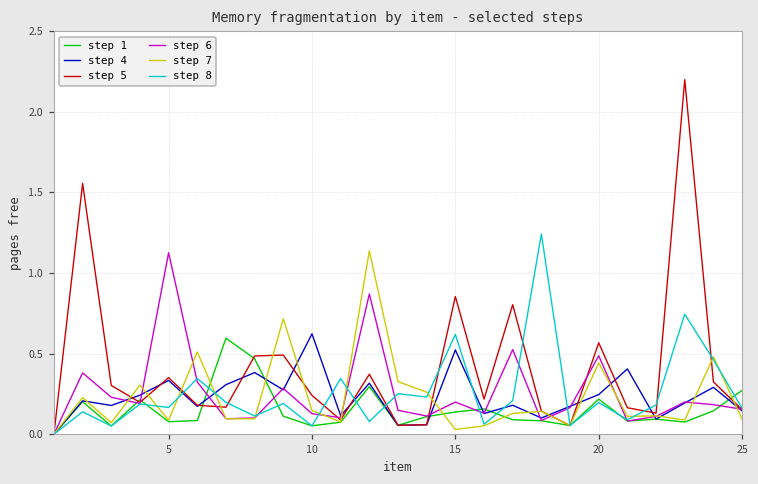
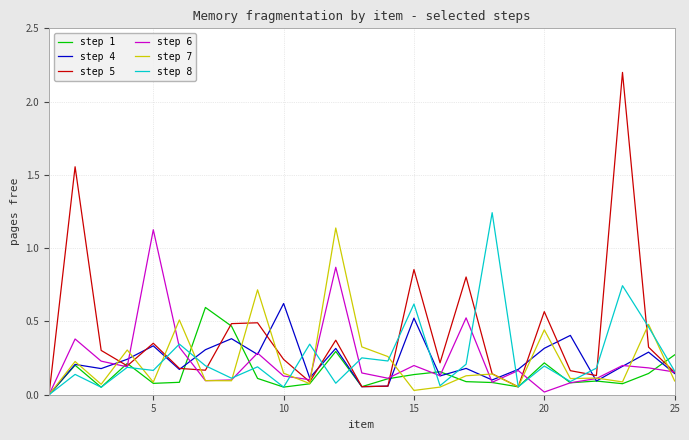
step 4, 20: 0.25 -> 0.32
step 6, 20: 0.49 -> 0.02
